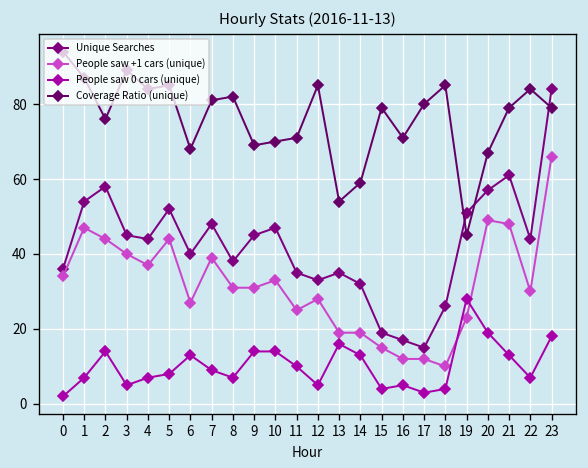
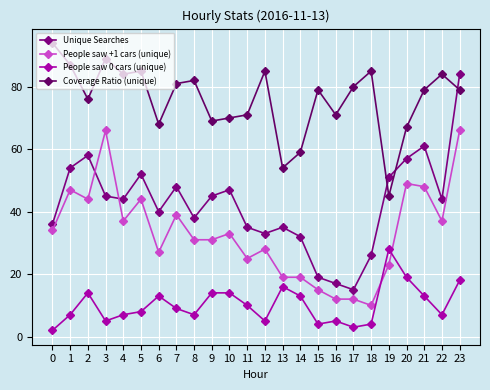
People saw +1 cars (unique), 3: 40 -> 66
People saw +1 cars (unique), 22: 30 -> 37
